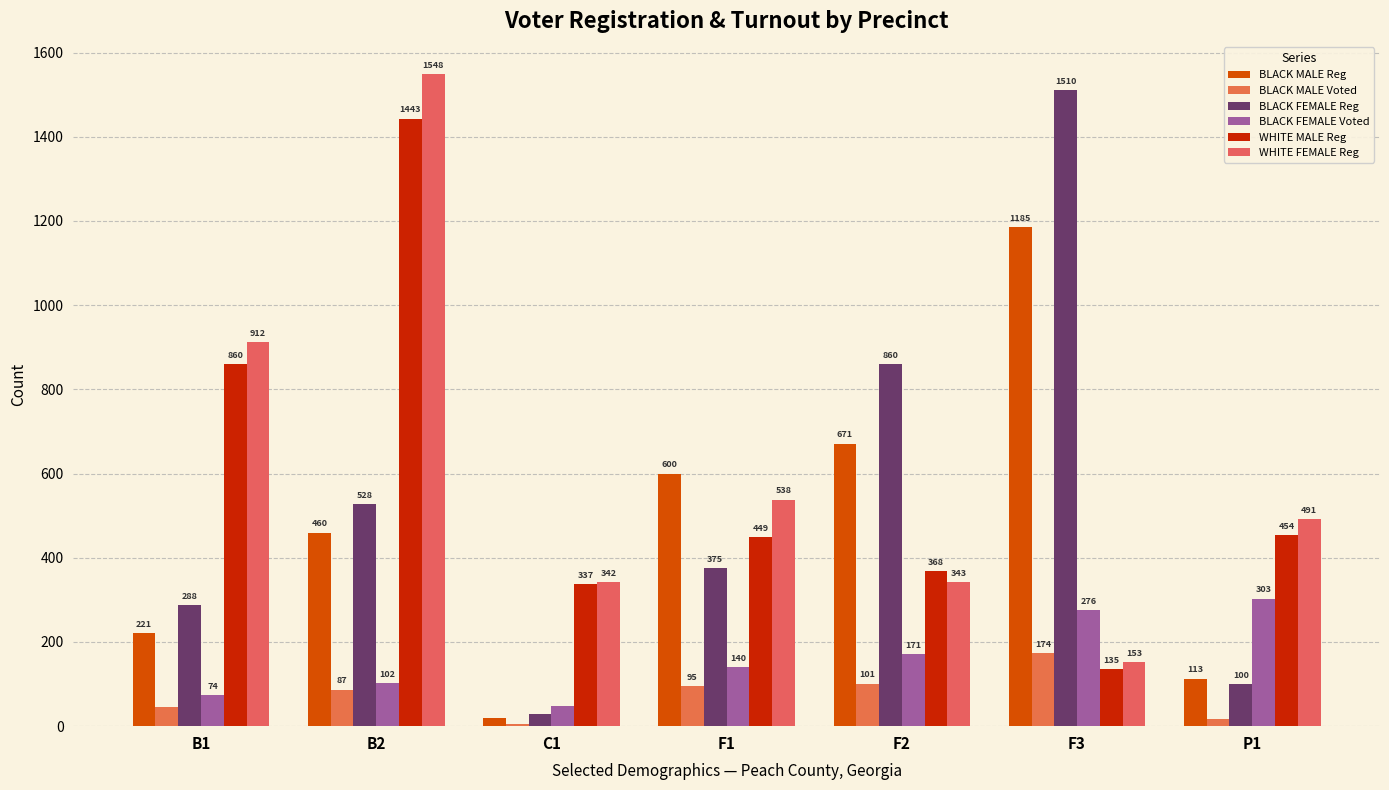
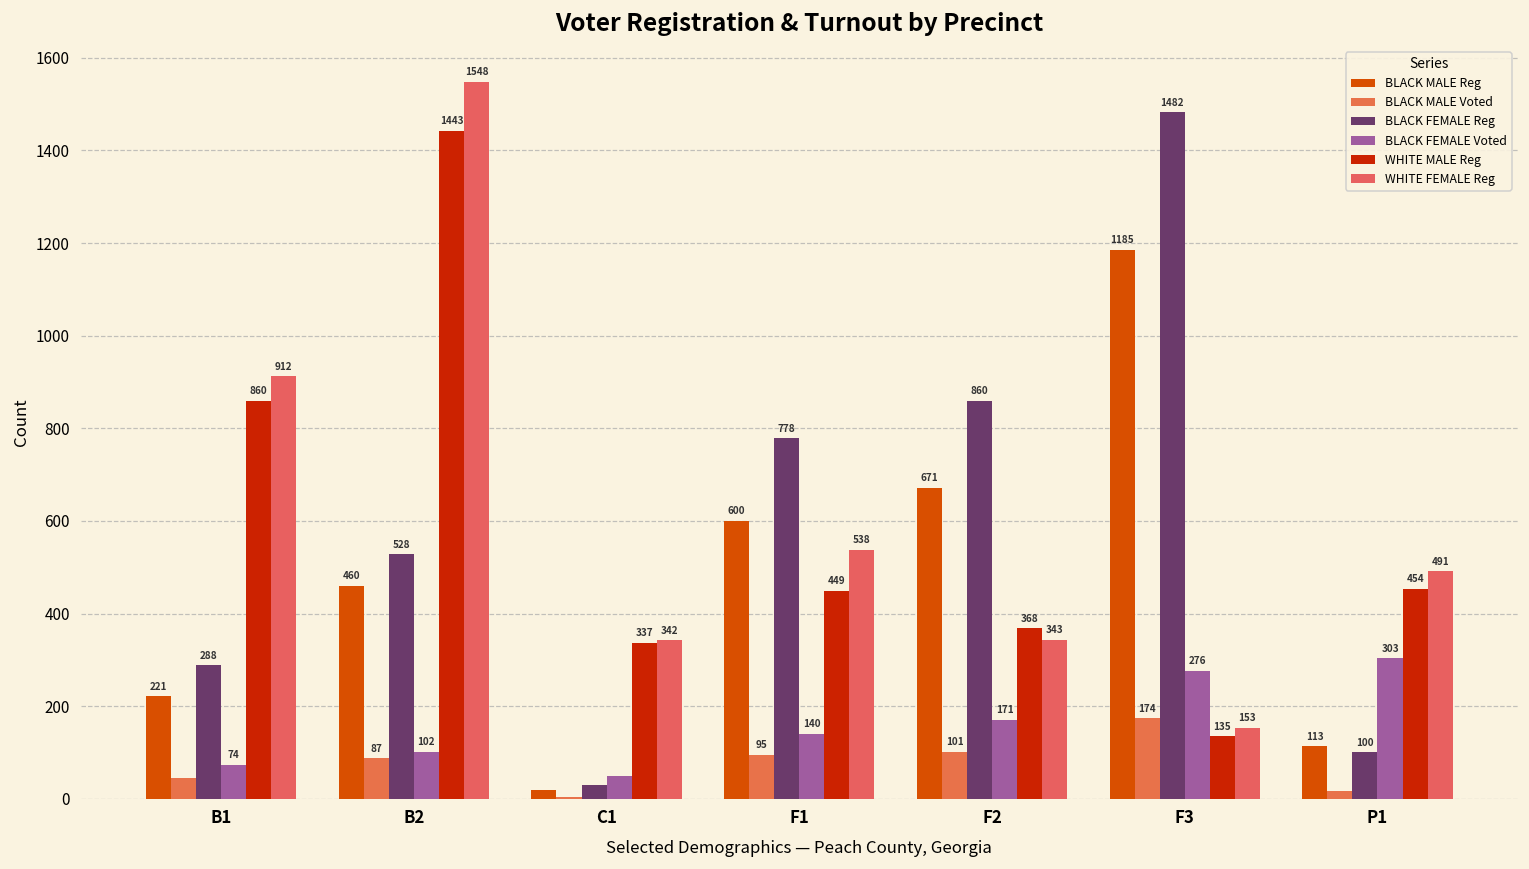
BLACK FEMALE Reg, F1: 375 -> 778
BLACK FEMALE Reg, F3: 1510 -> 1482
